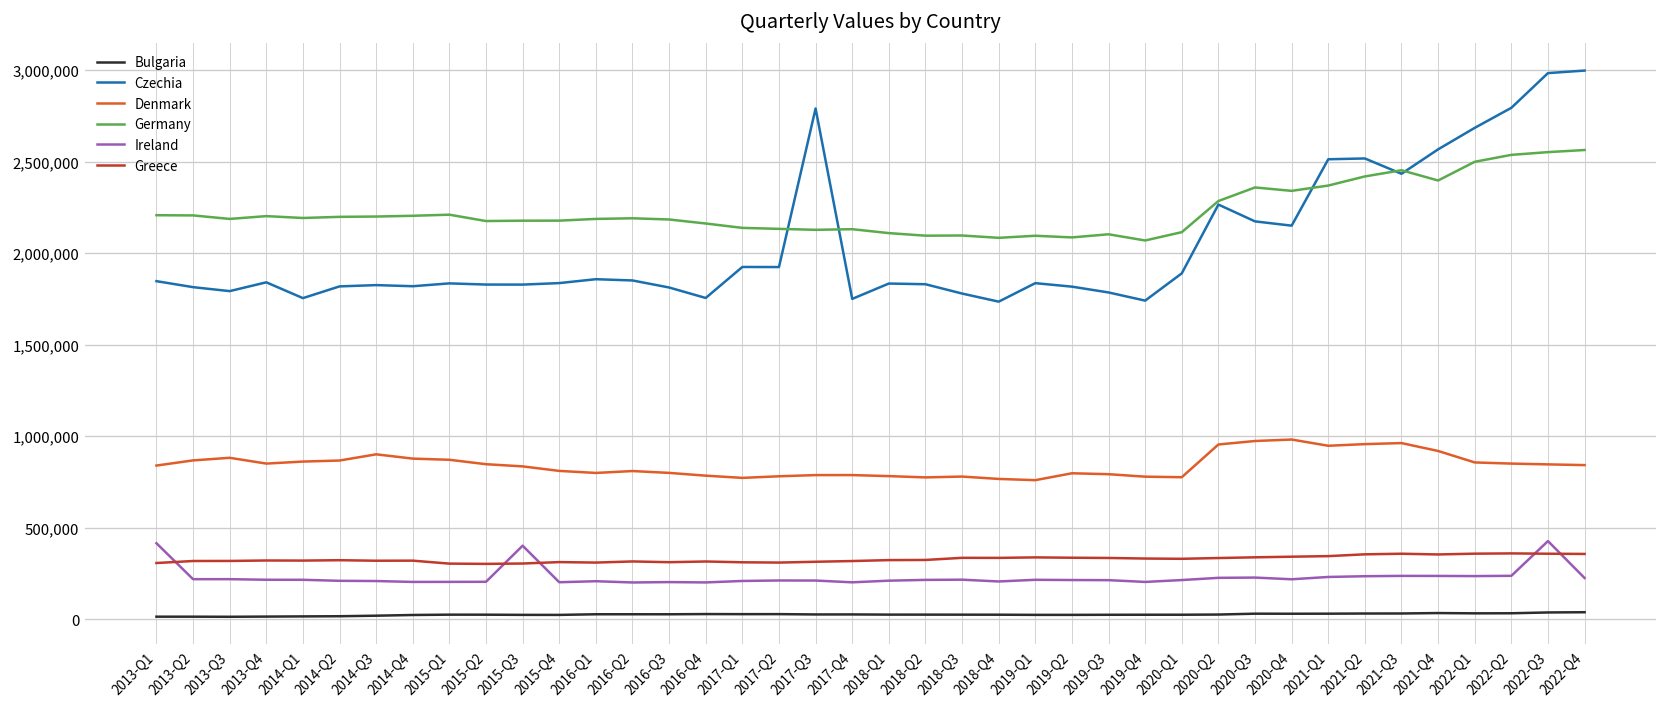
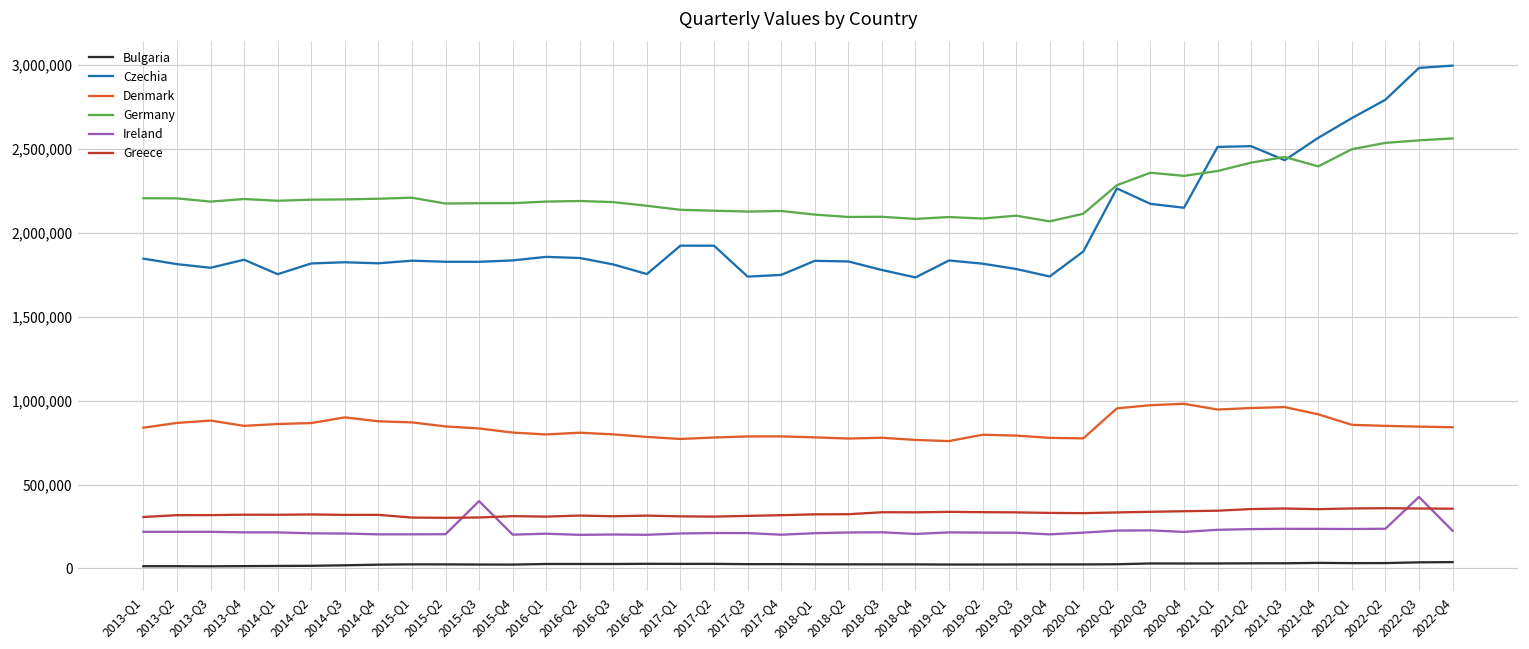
Ireland, 2013-Q1: 410,000 -> 220,000
Czechia, 2017-Q3: 2,790,000 -> 1,740,000
